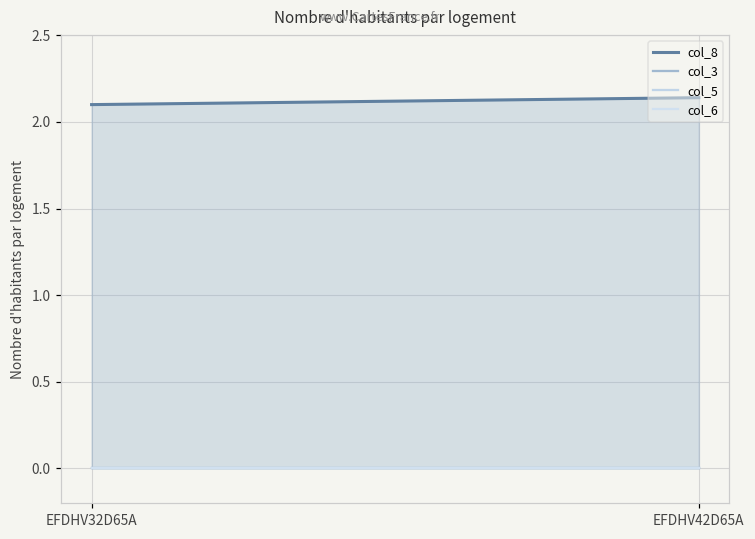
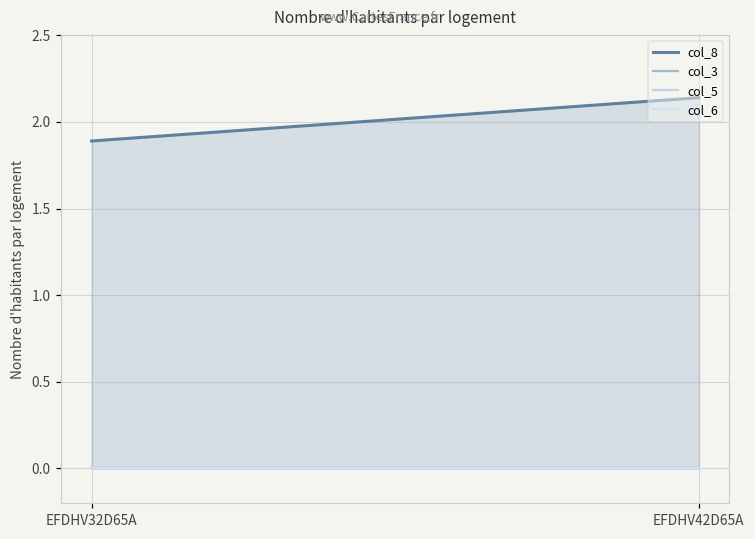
col_8, EFDHV32D65A: 2.10 -> 1.89
